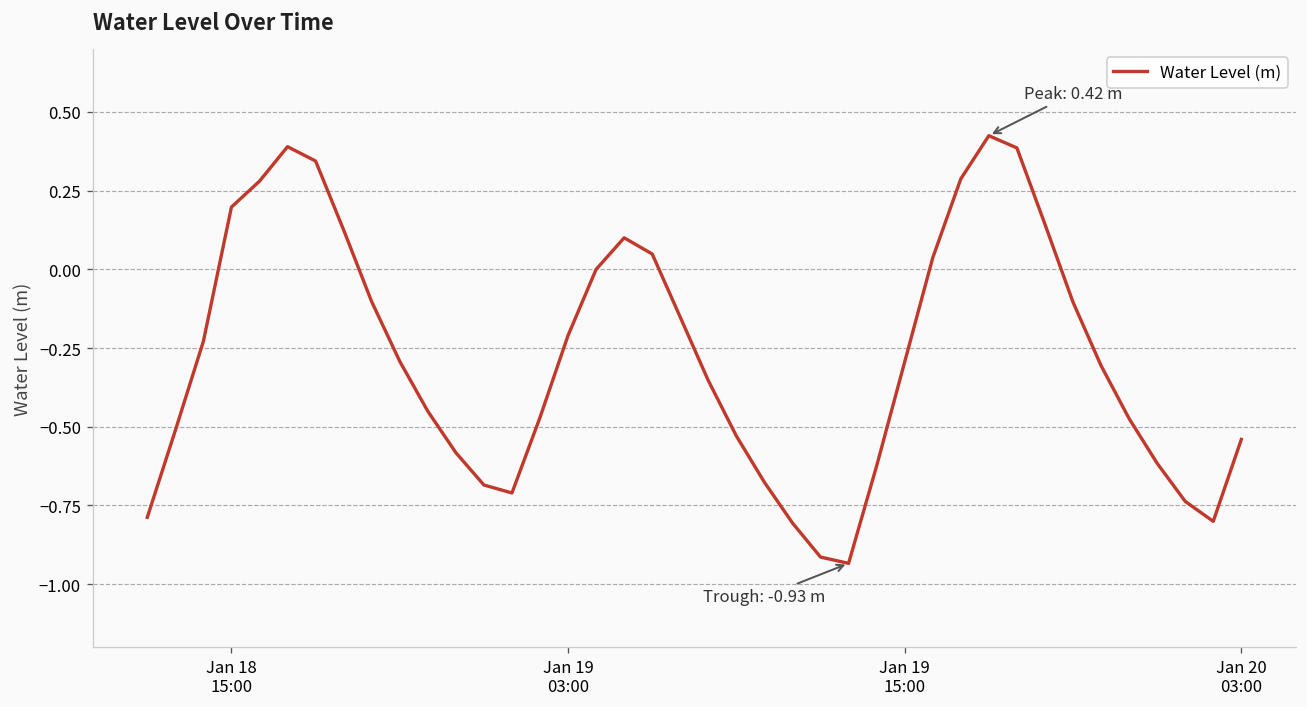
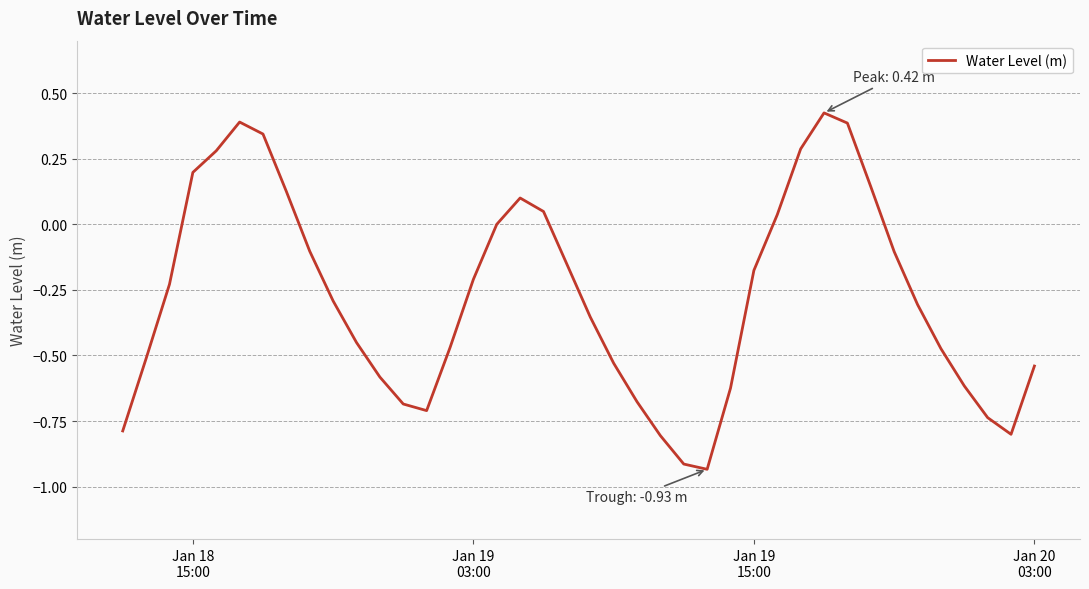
Jan 19 15:00: -0.29 -> -0.18
